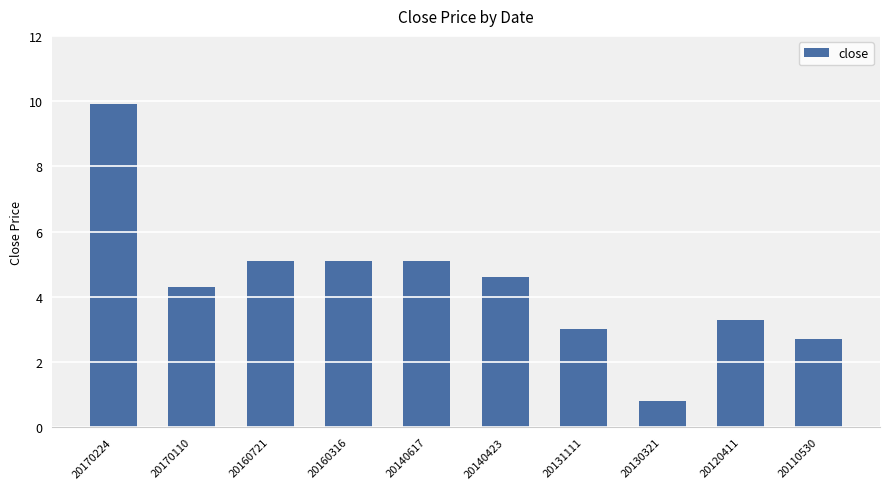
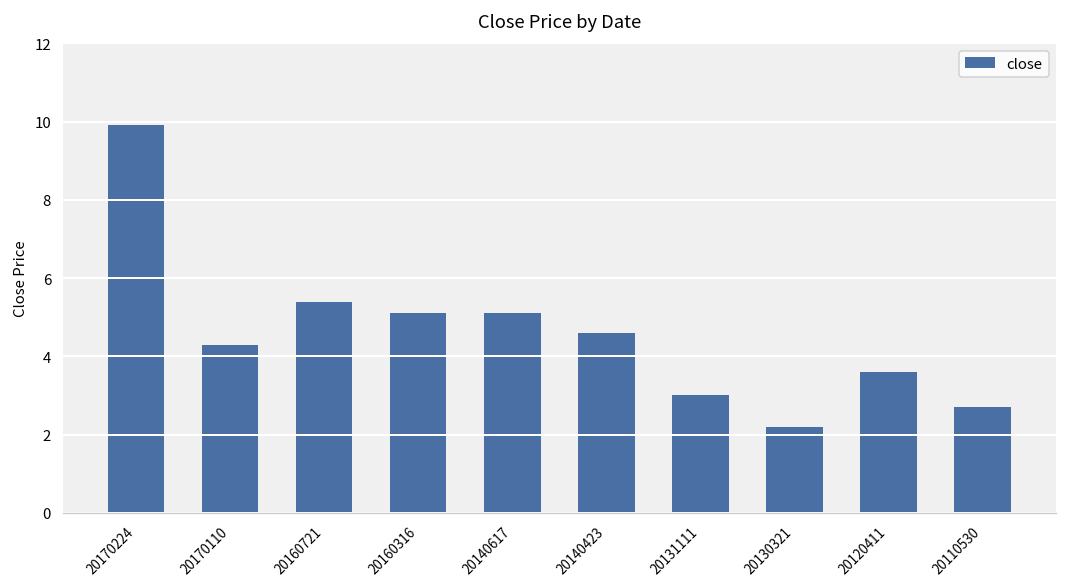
20160721: 5.1 -> 5.4
20130321: 0.8 -> 2.2
20120411: 3.3 -> 3.6
